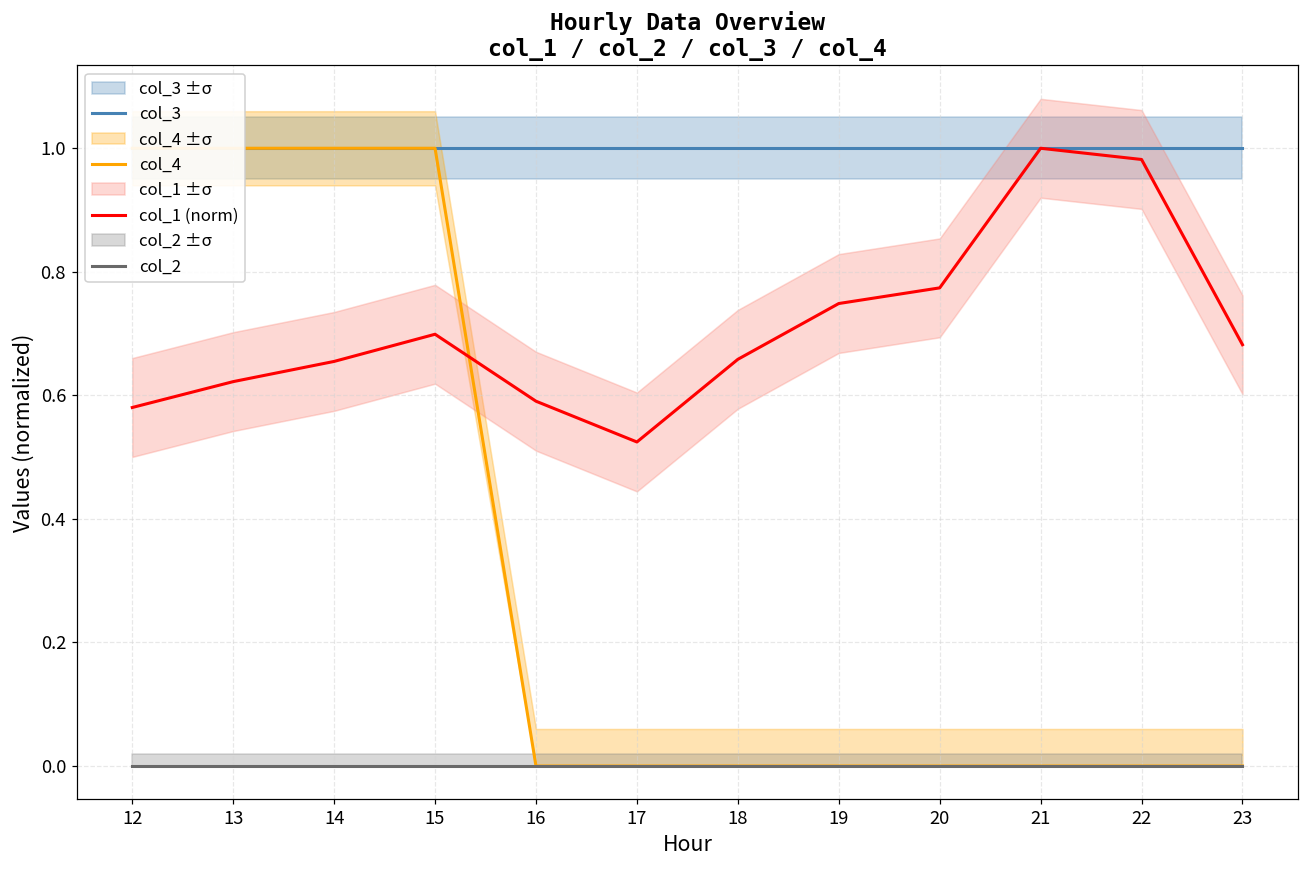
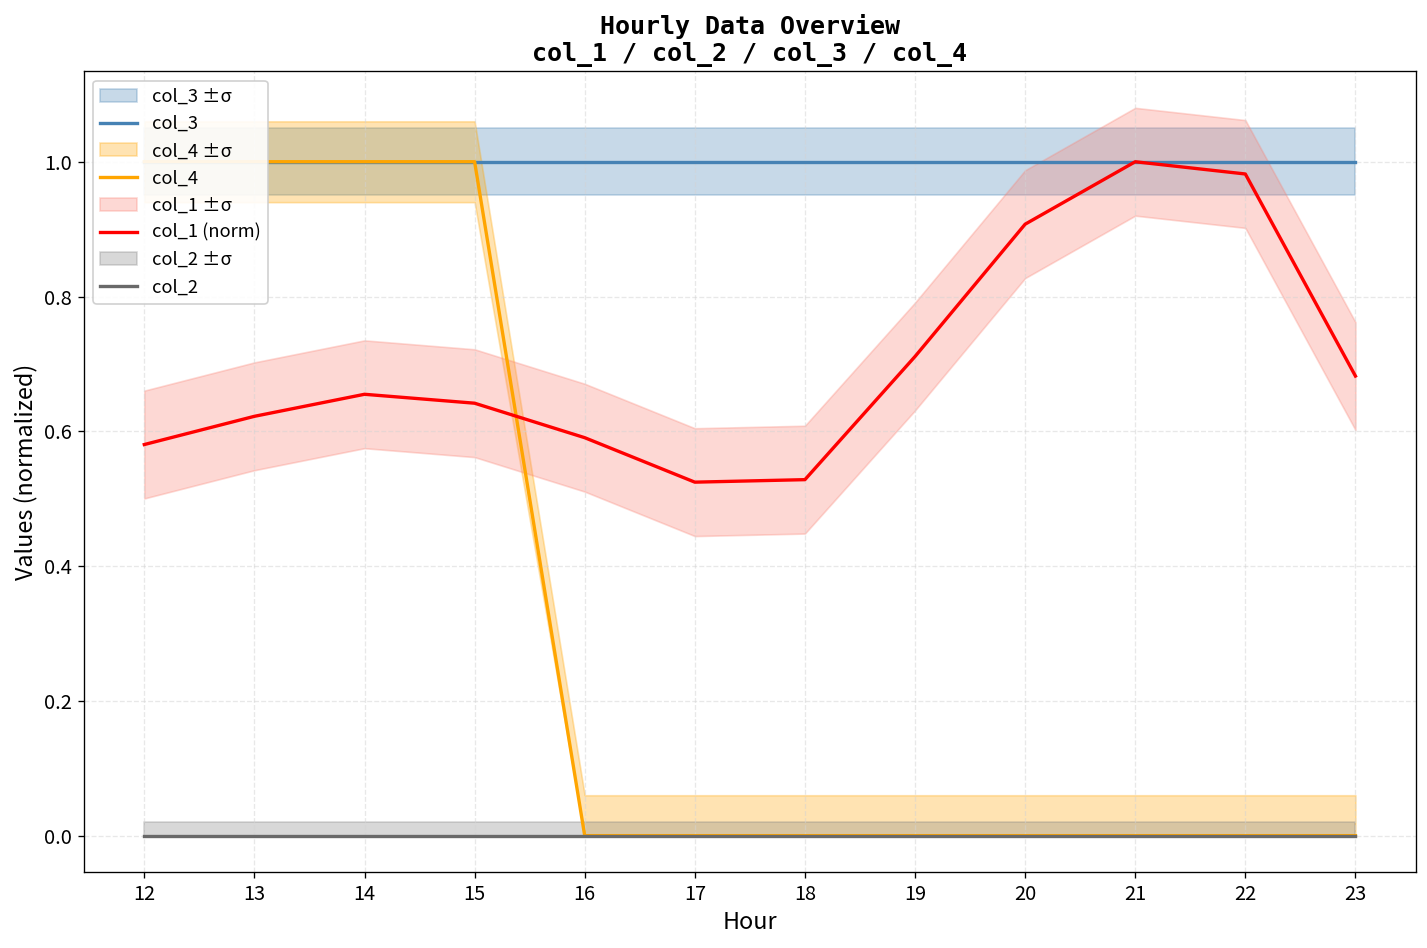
col_1 (norm), 15: 0.70 -> 0.64
col_1 (norm), 18: 0.66 -> 0.53
col_1 (norm), 19: 0.75 -> 0.71
col_1 (norm), 20: 0.77 -> 0.91
